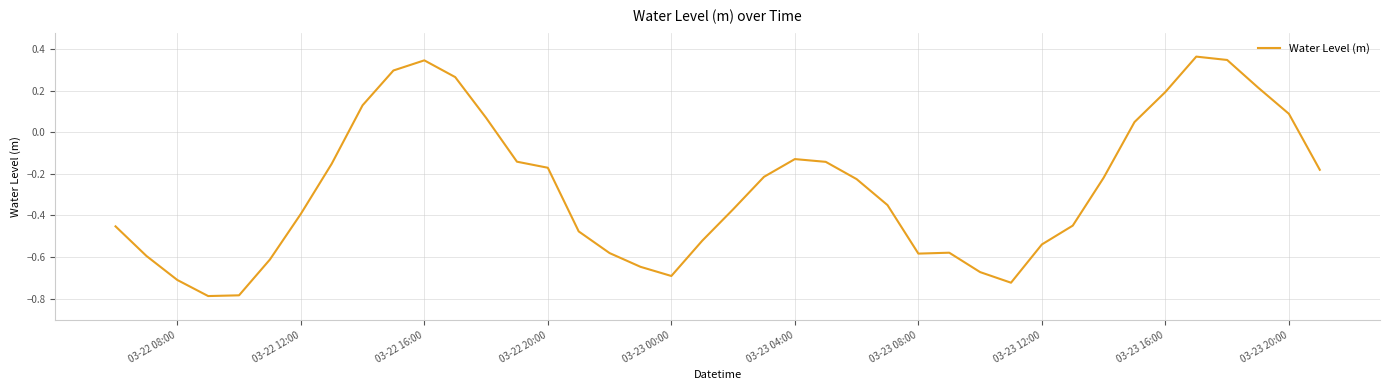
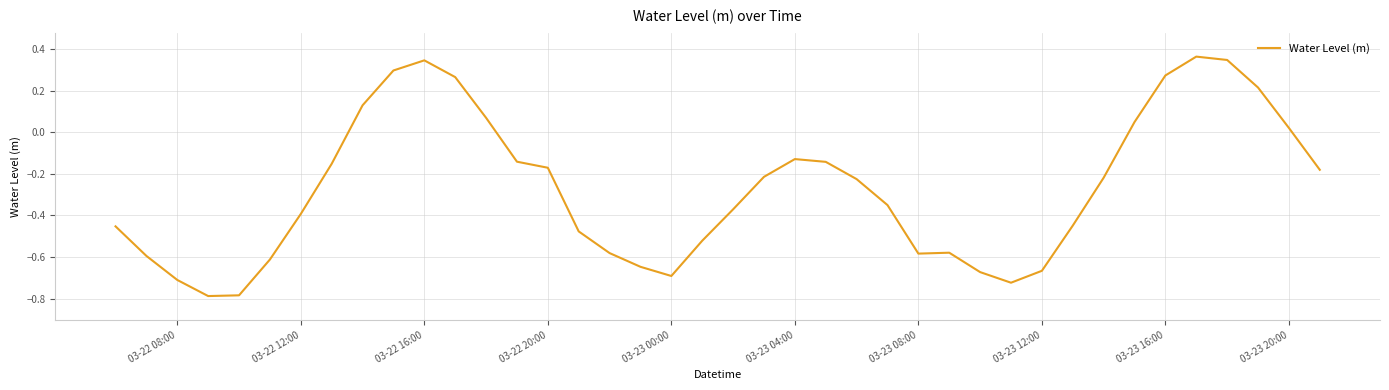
03-23 12:00: -0.54 -> -0.67
03-23 16:00: 0.19 -> 0.27
03-23 20:00: 0.09 -> 0.02
